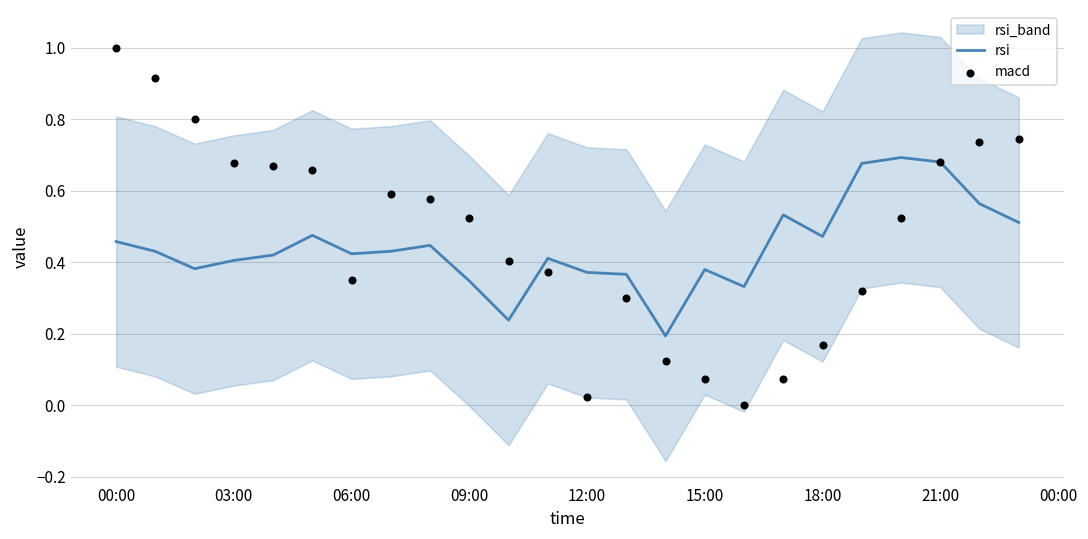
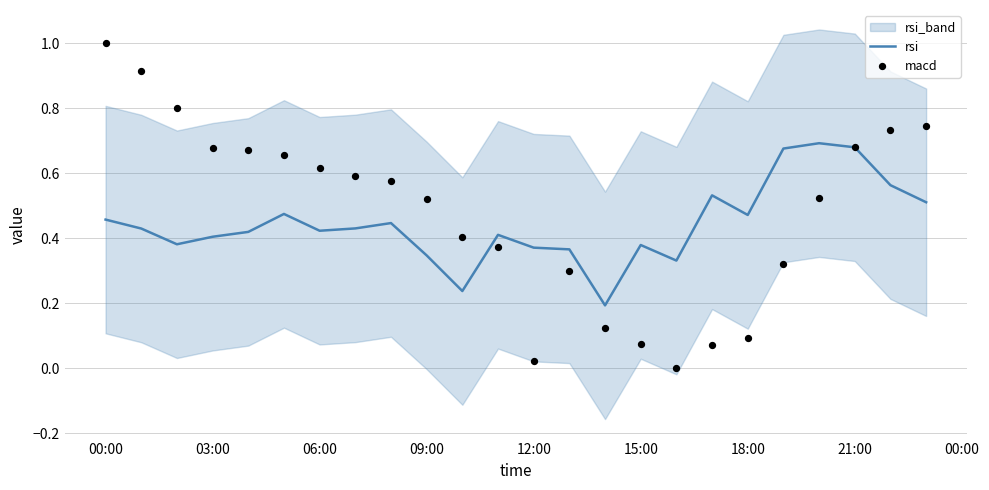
macd, 06:00: 0.35 -> 0.62
macd, 18:00: 0.17 -> 0.09
